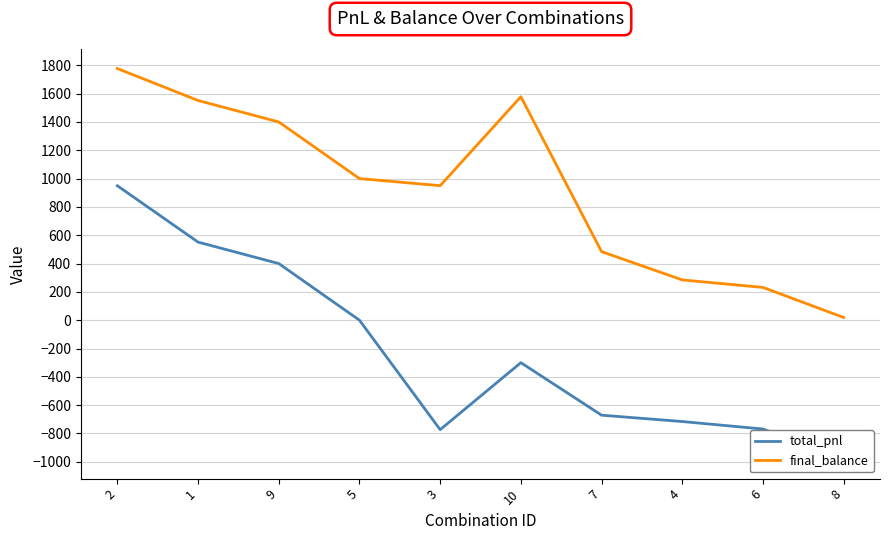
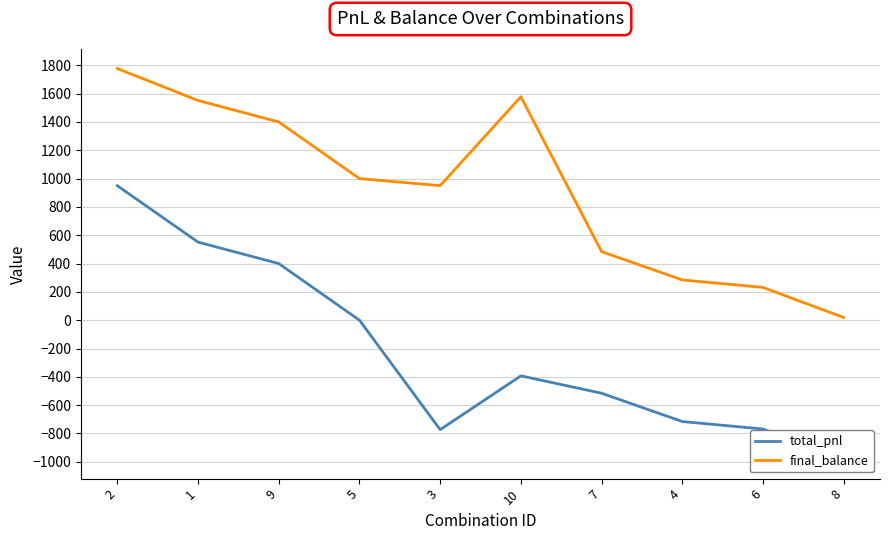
total_pnl, 10: -300 -> -390
total_pnl, 7: -670 -> -520
